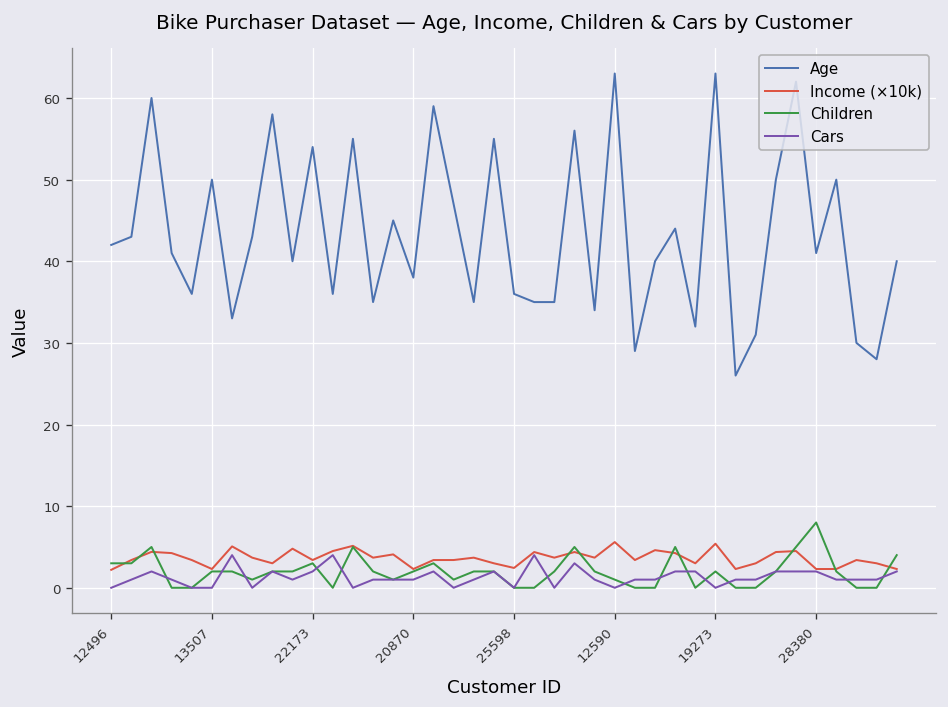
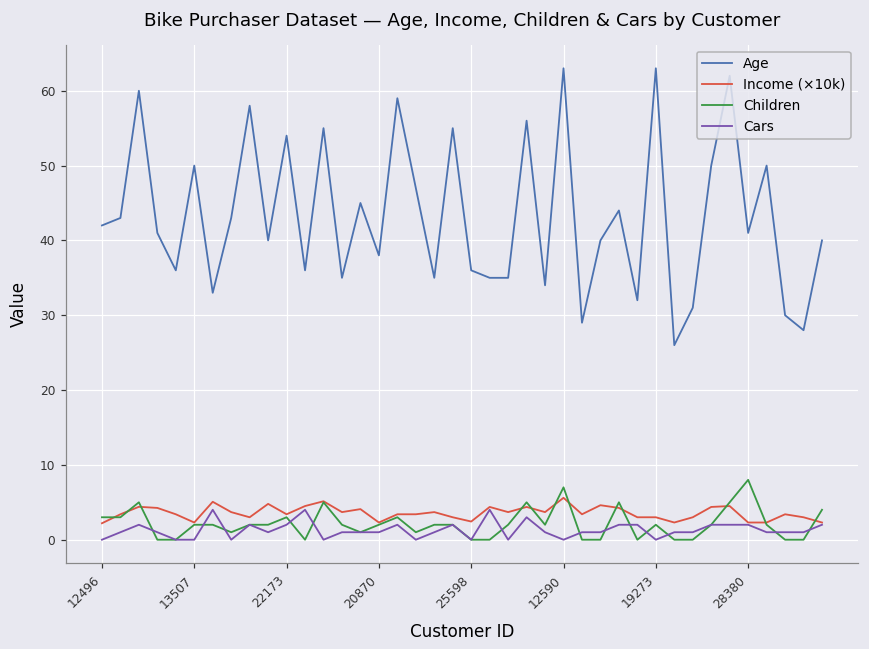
Children, 12590: 1 -> 7
Income (×10k), 19273: 5 -> 3
